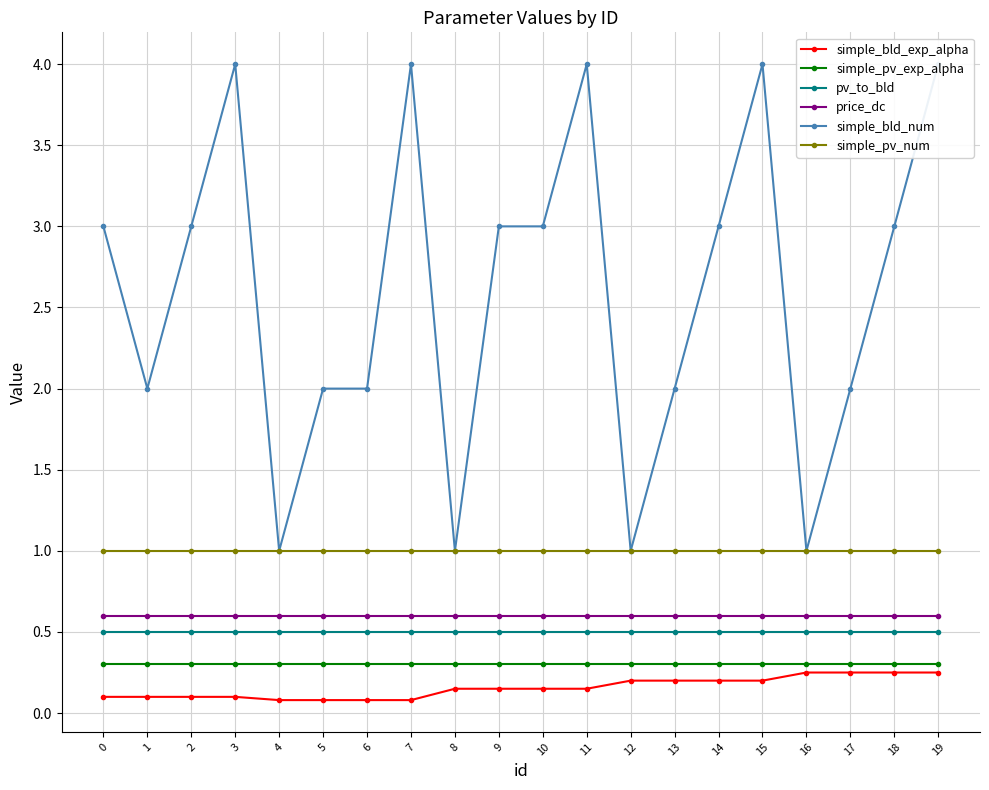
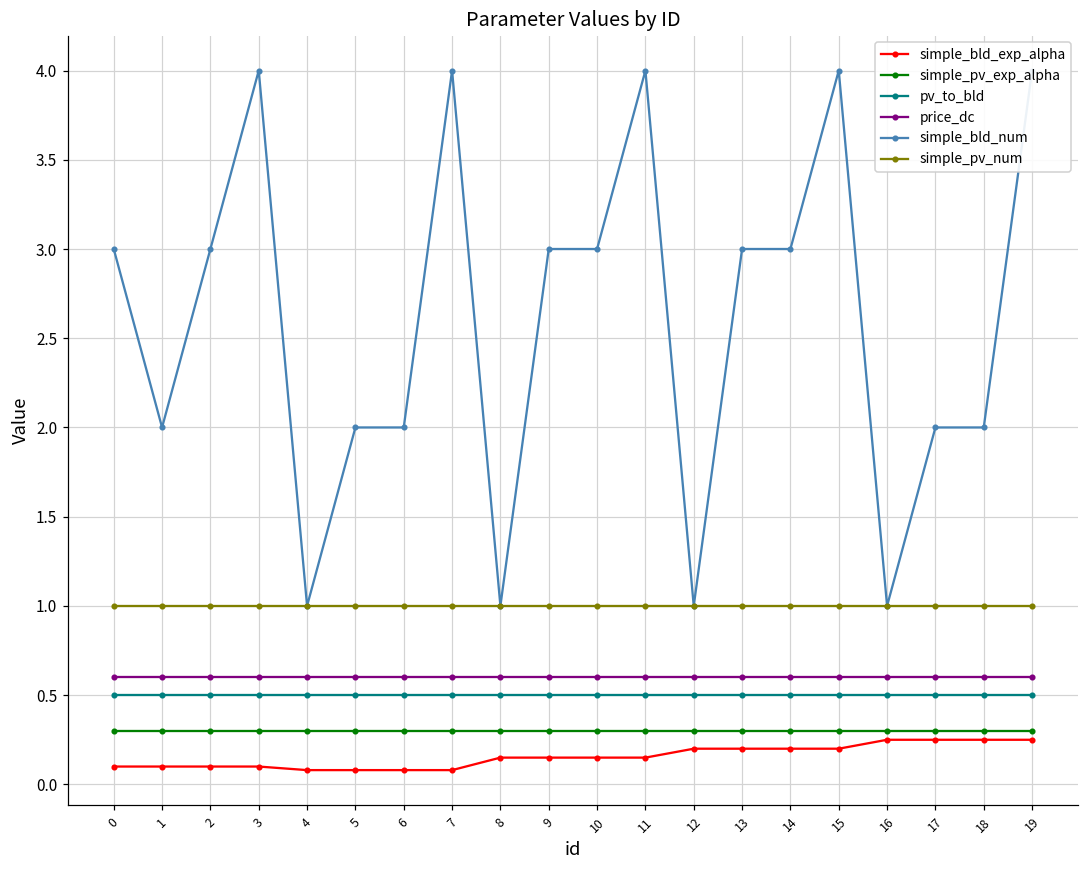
simple_bld_num, 13: 2 -> 3
simple_bld_num, 18: 3 -> 2
